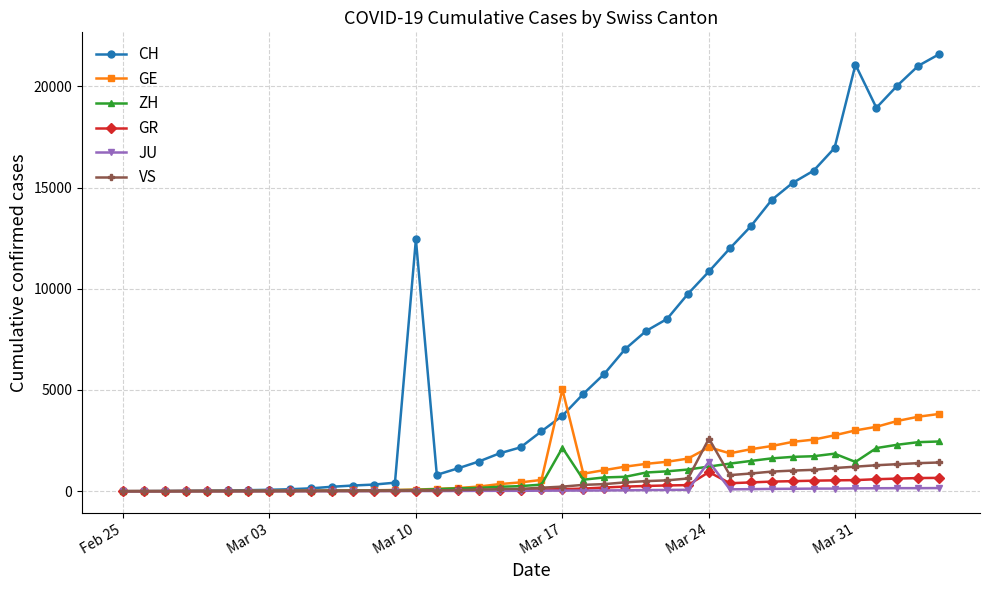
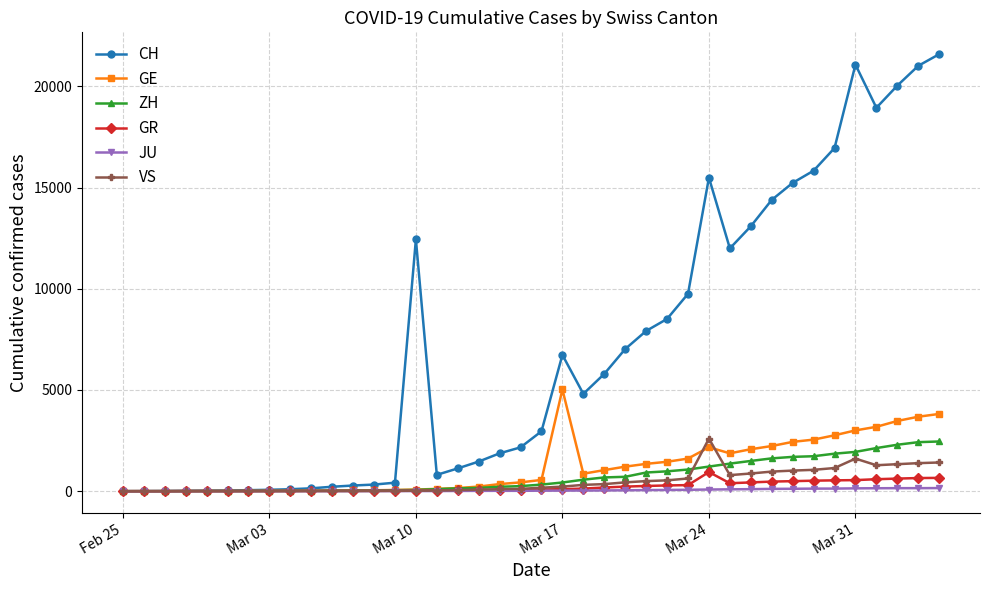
CH, Mar 17: 3700 -> 6700
ZH, Mar 17: 2100 -> 400
CH, Mar 24: 10900 -> 15500
JU, Mar 24: 1500 -> 100
ZH, Mar 31: 1400 -> 1900
VS, Mar 31: 1200 -> 1600
